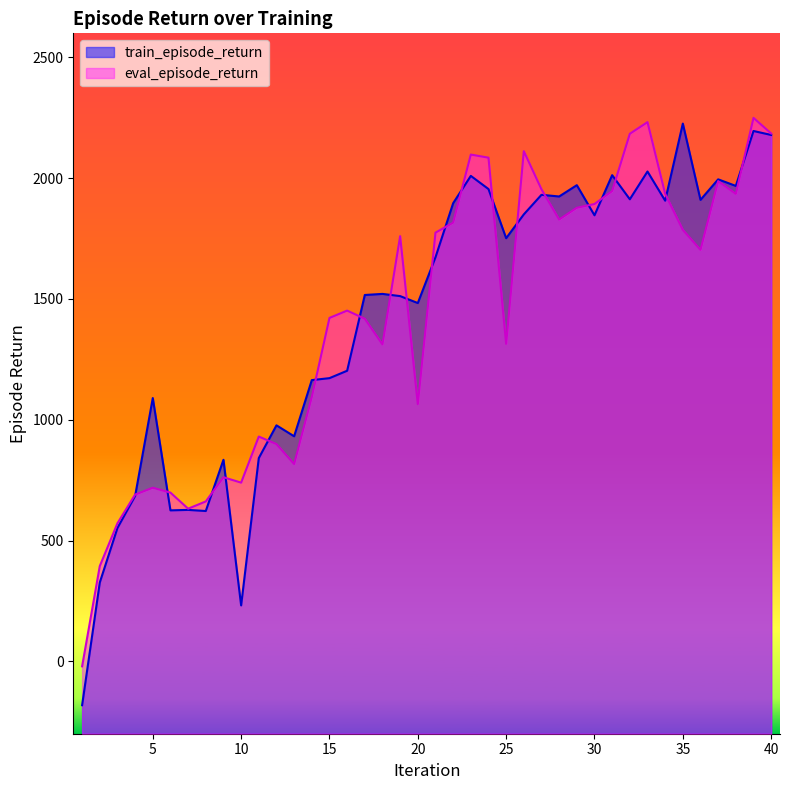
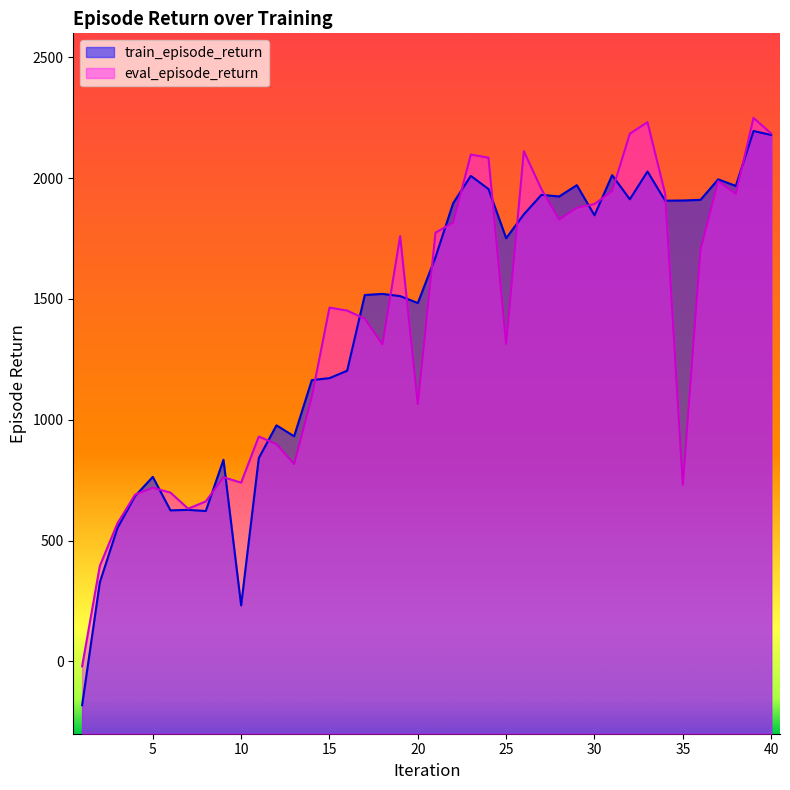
train_episode_return, 5: 1090 -> 760
eval_episode_return, 15: 1420 -> 1460
train_episode_return, 35: 2230 -> 1910
eval_episode_return, 35: 1790 -> 730
